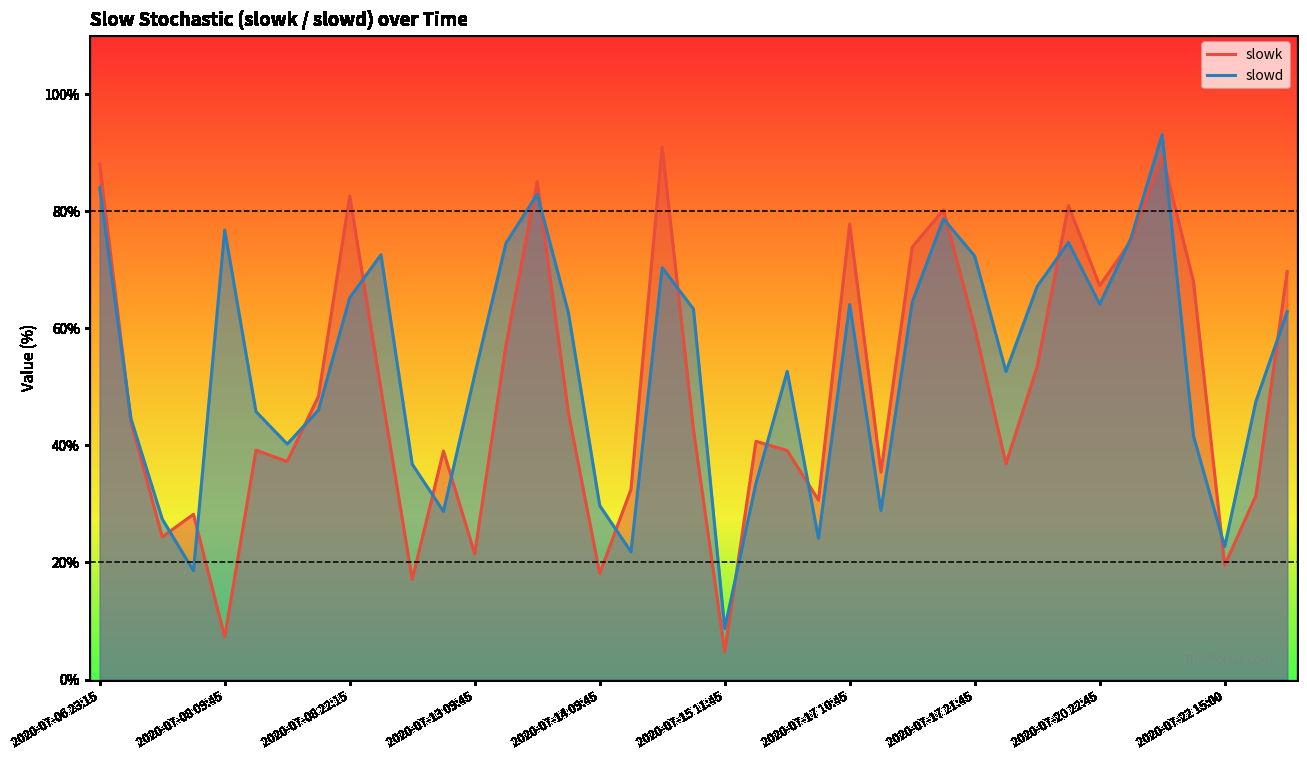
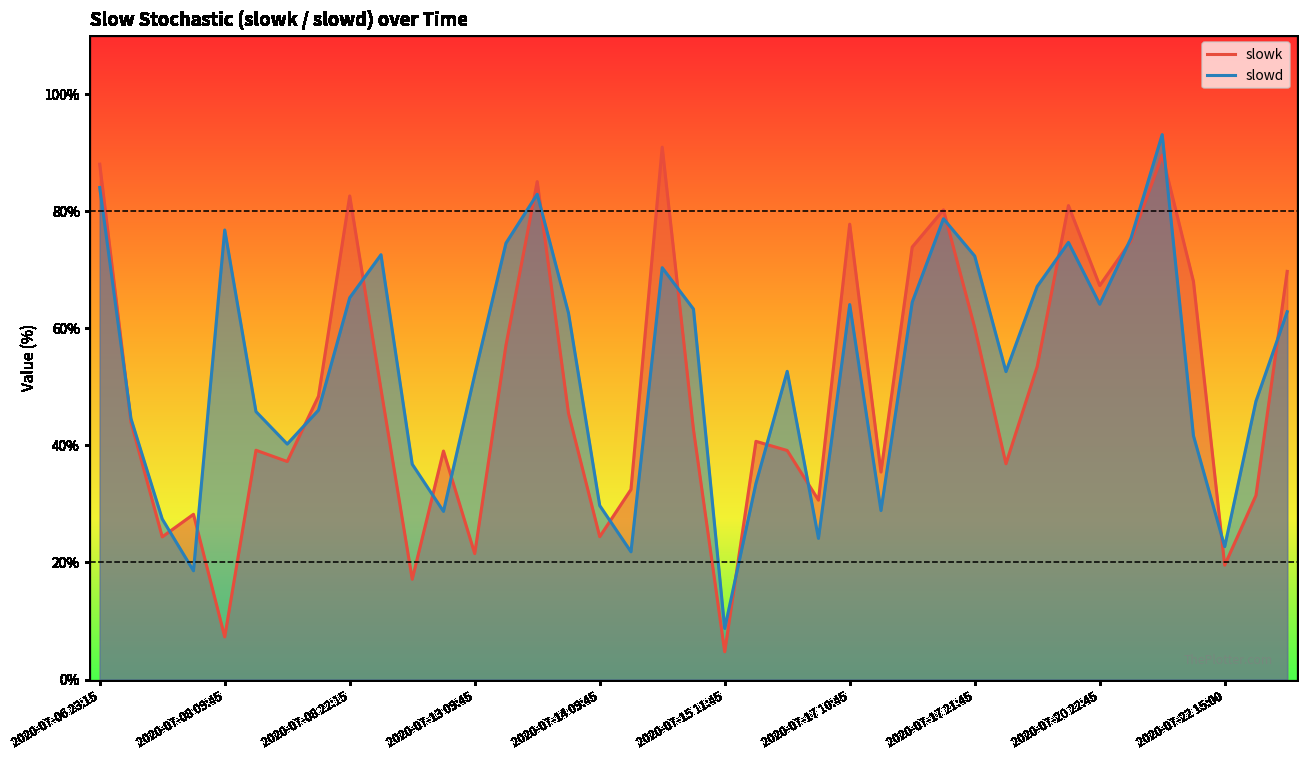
slowk, 2020-07-14 09:45: 18% -> 24%
